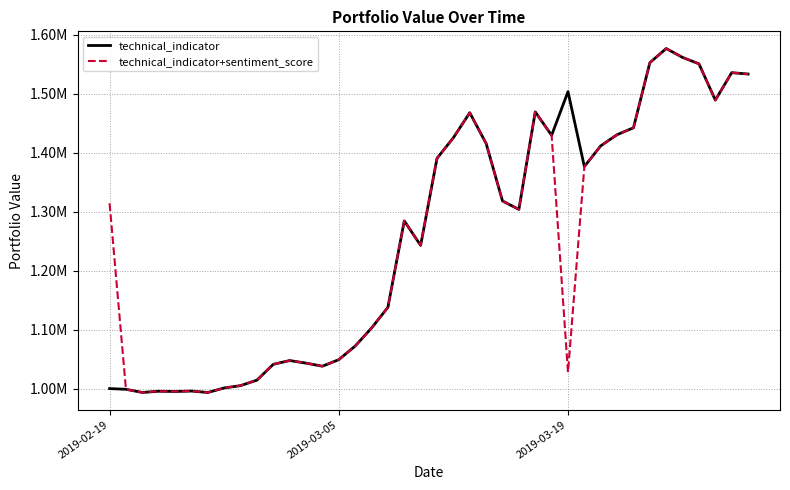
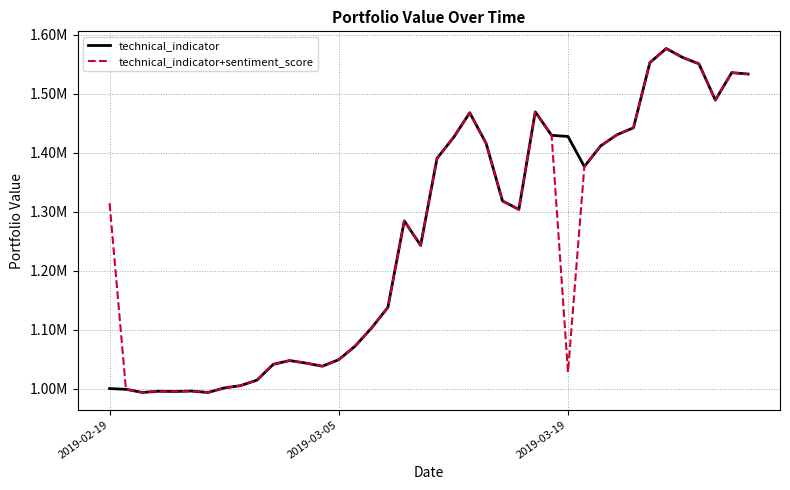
technical_indicator, 2019-03-19: 1500000 -> 1430000
